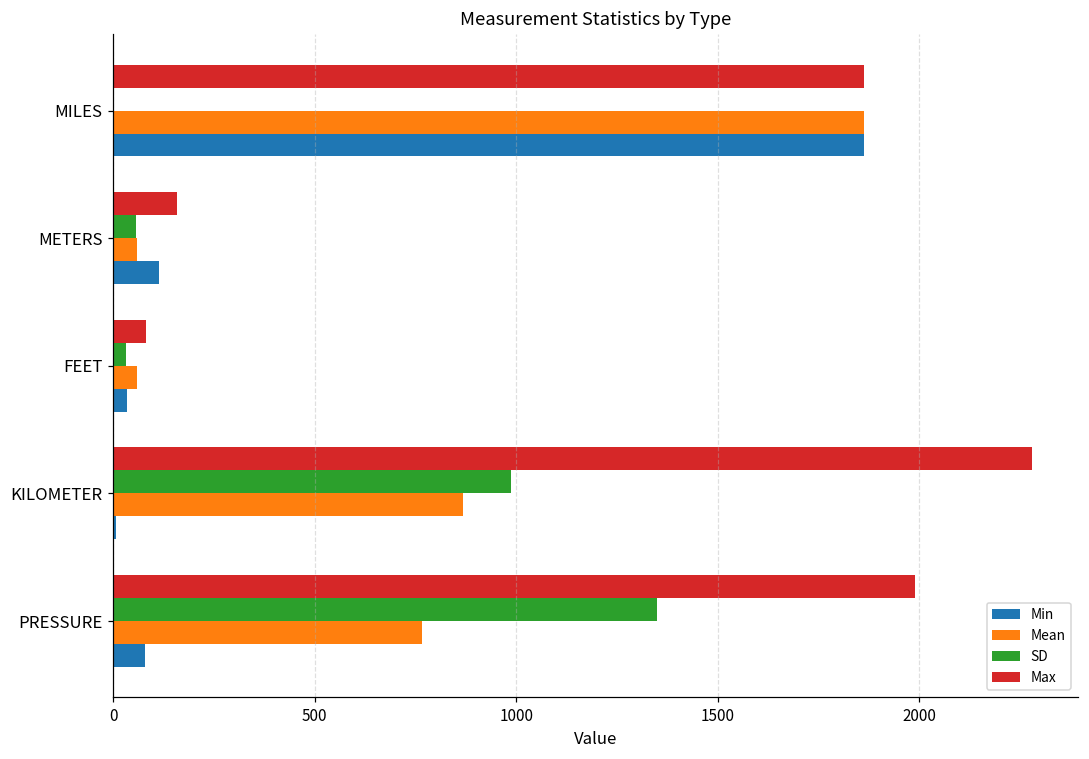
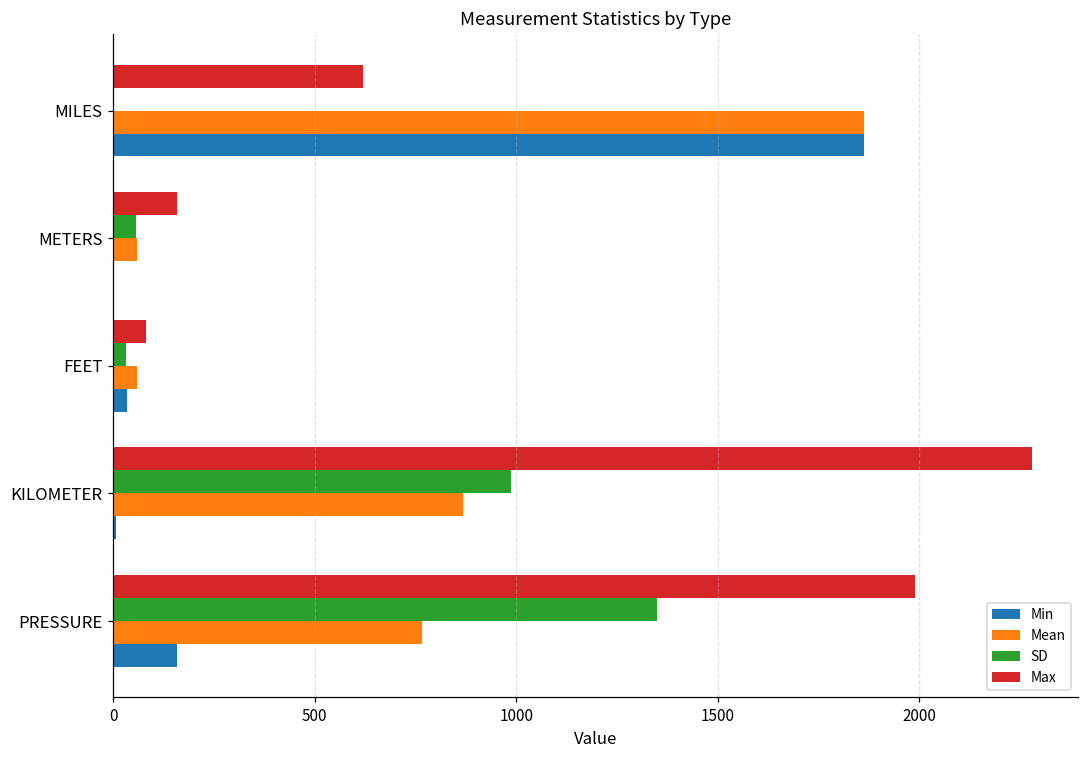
Max, MILES: 1860 -> 620
Min, METERS: 110 -> 0
Min, PRESSURE: 80 -> 160
